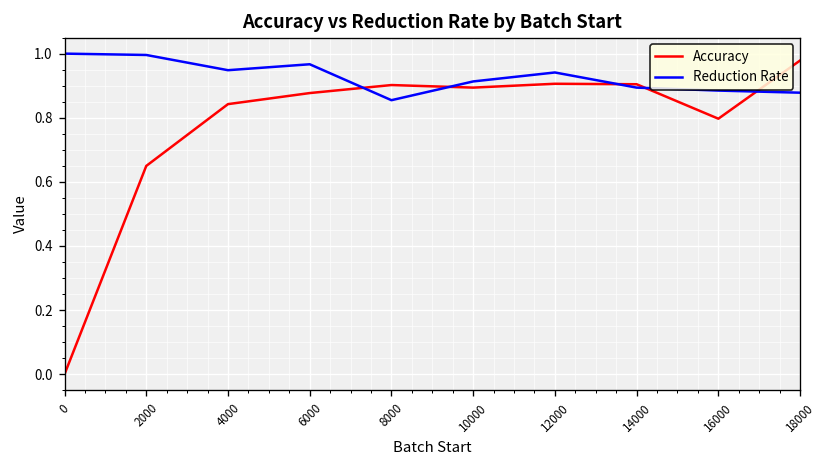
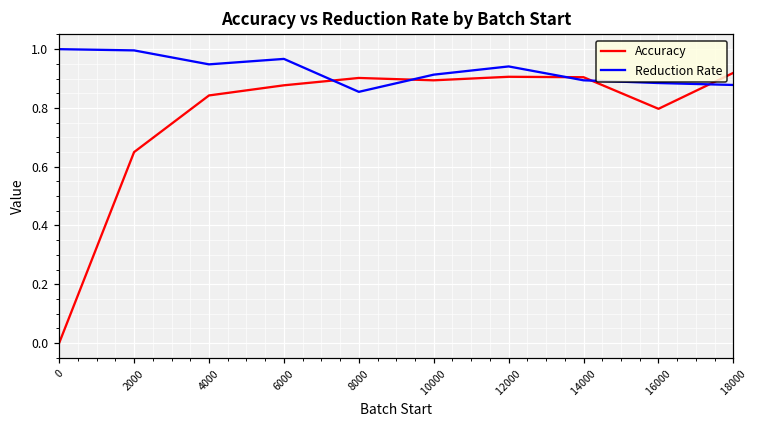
Accuracy, 18000: 0.98 -> 0.92
